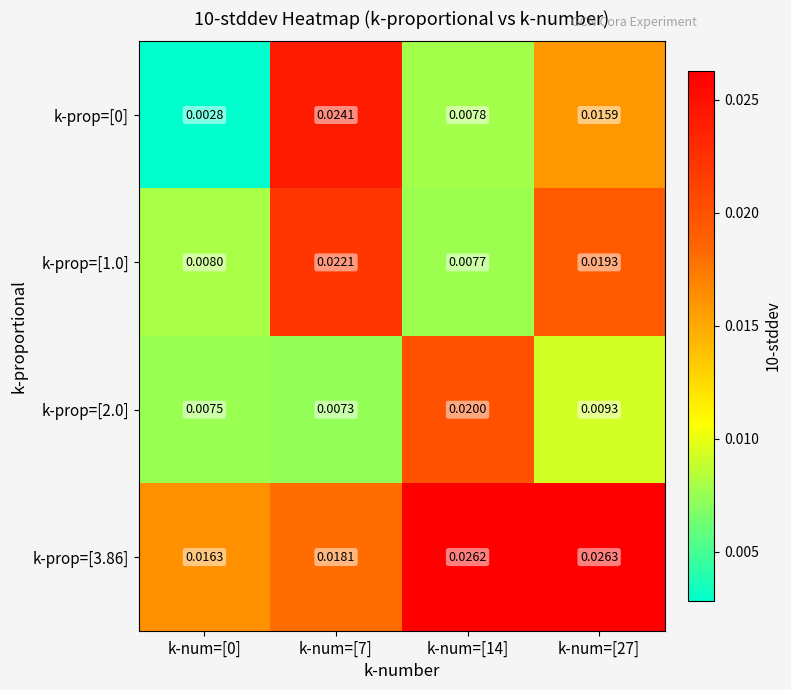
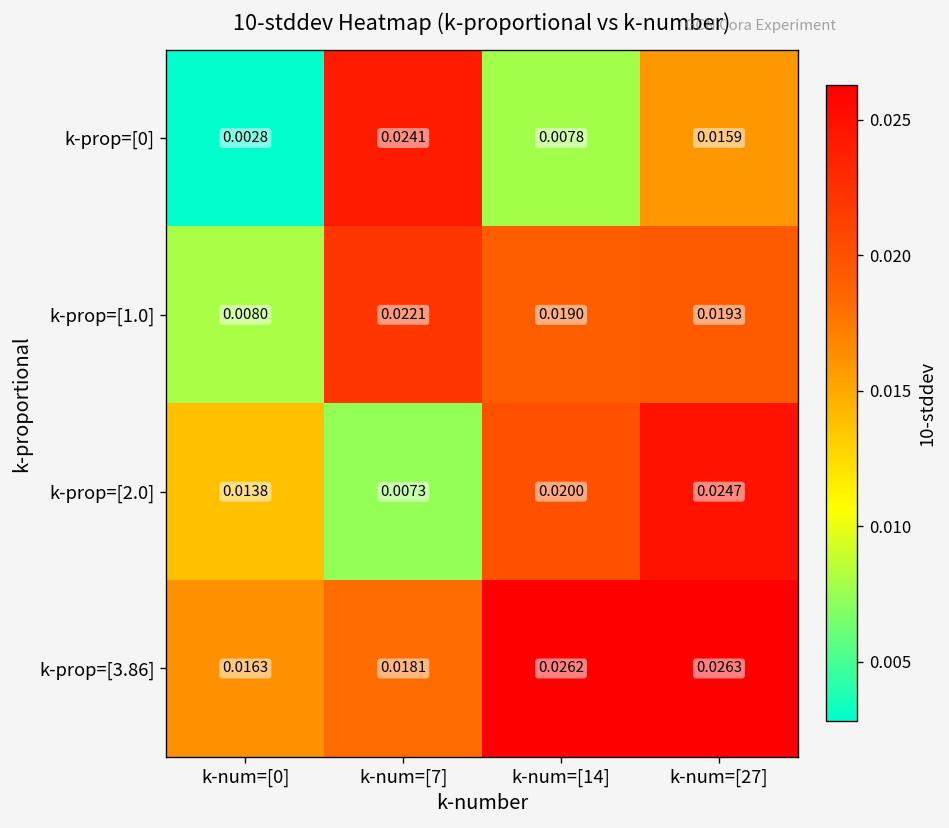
k-prop=[1.0], k-num=[14]: 0.0077 -> 0.0190
k-prop=[2.0], k-num=[0]: 0.0075 -> 0.0138
k-prop=[2.0], k-num=[27]: 0.0093 -> 0.0247
